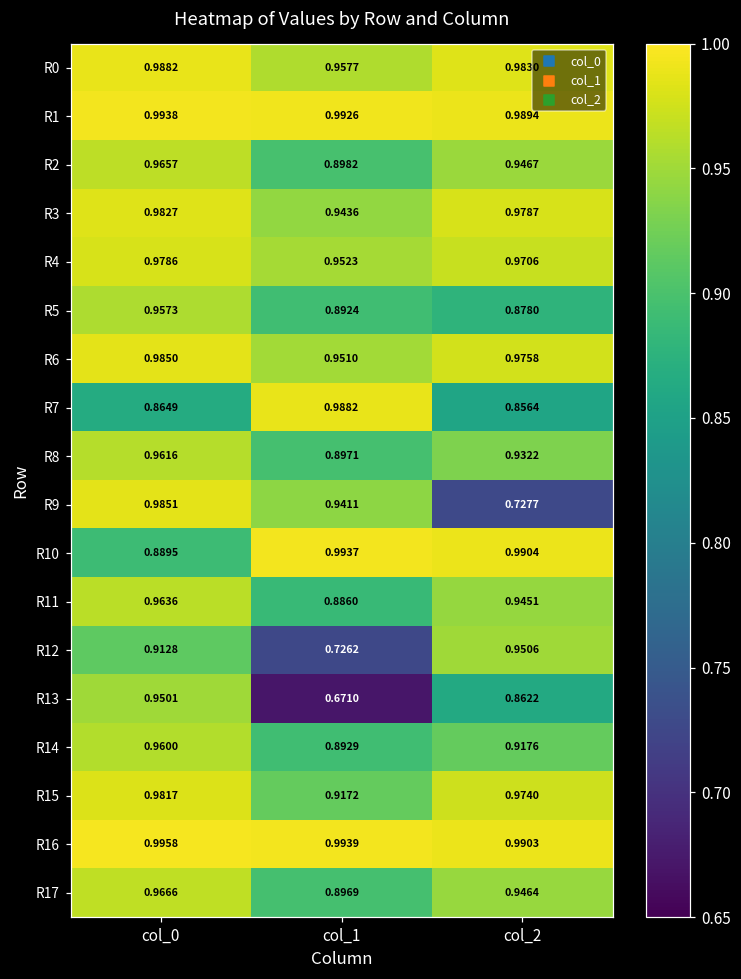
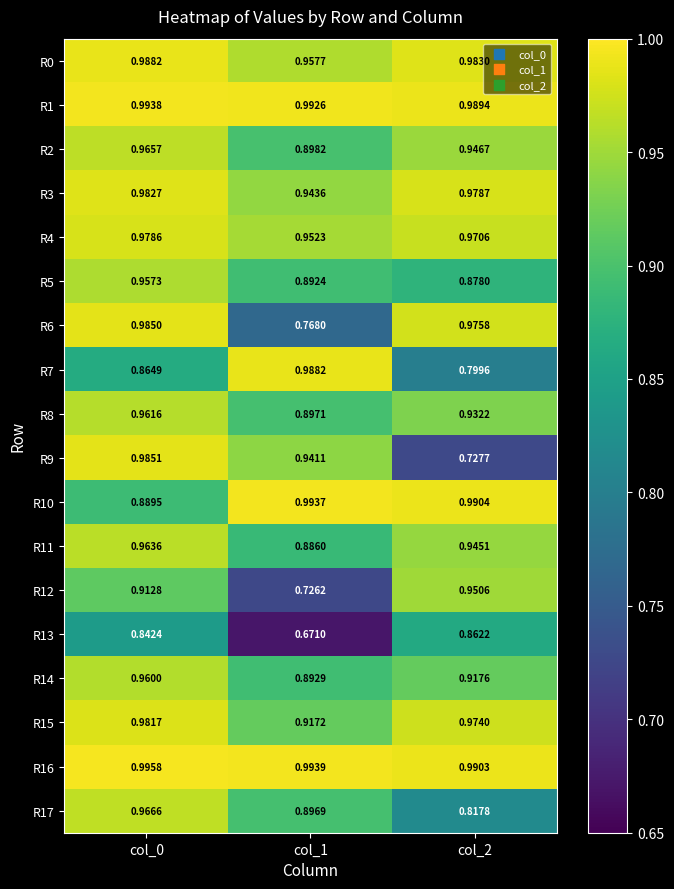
R6, col_1: 0.9510 -> 0.7680
R7, col_2: 0.8564 -> 0.7996
R13, col_0: 0.9501 -> 0.8424
R17, col_2: 0.9464 -> 0.8178
